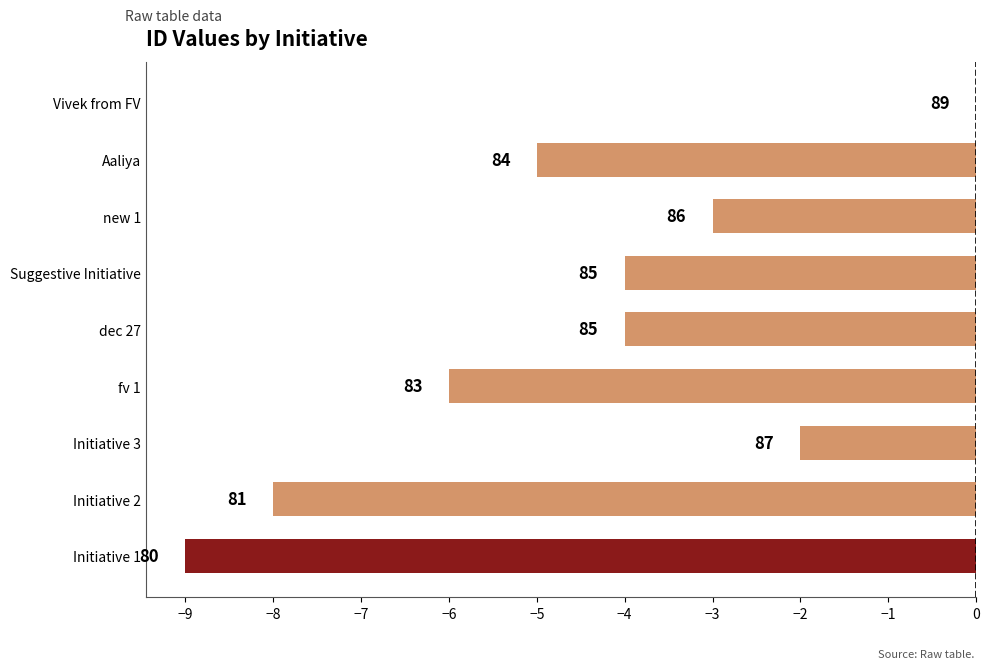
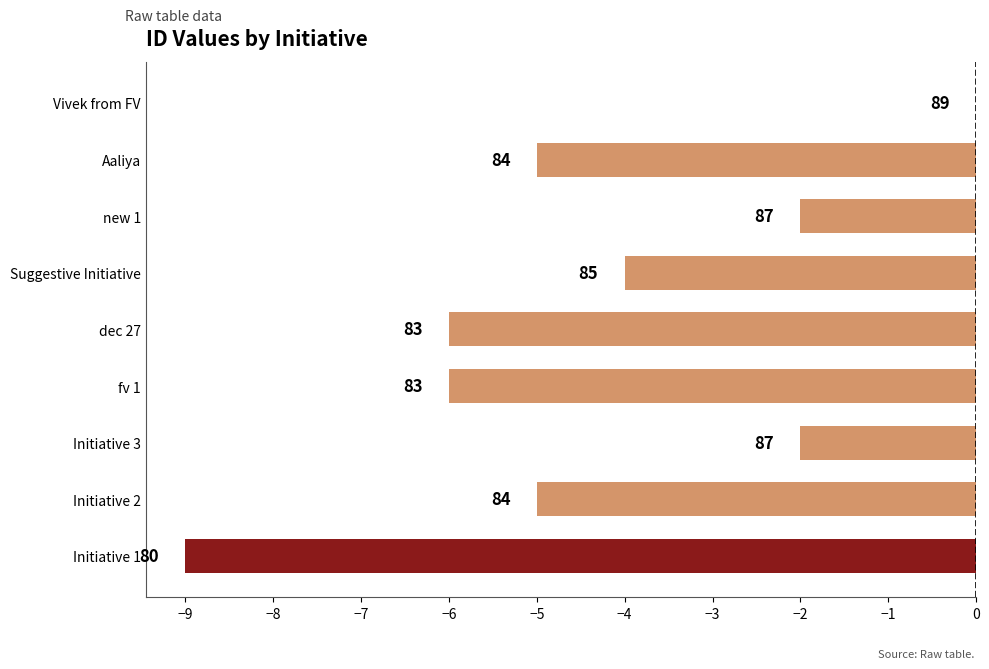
new 1: 86 -> 87
dec 27: 85 -> 83
Initiative 2: 81 -> 84
